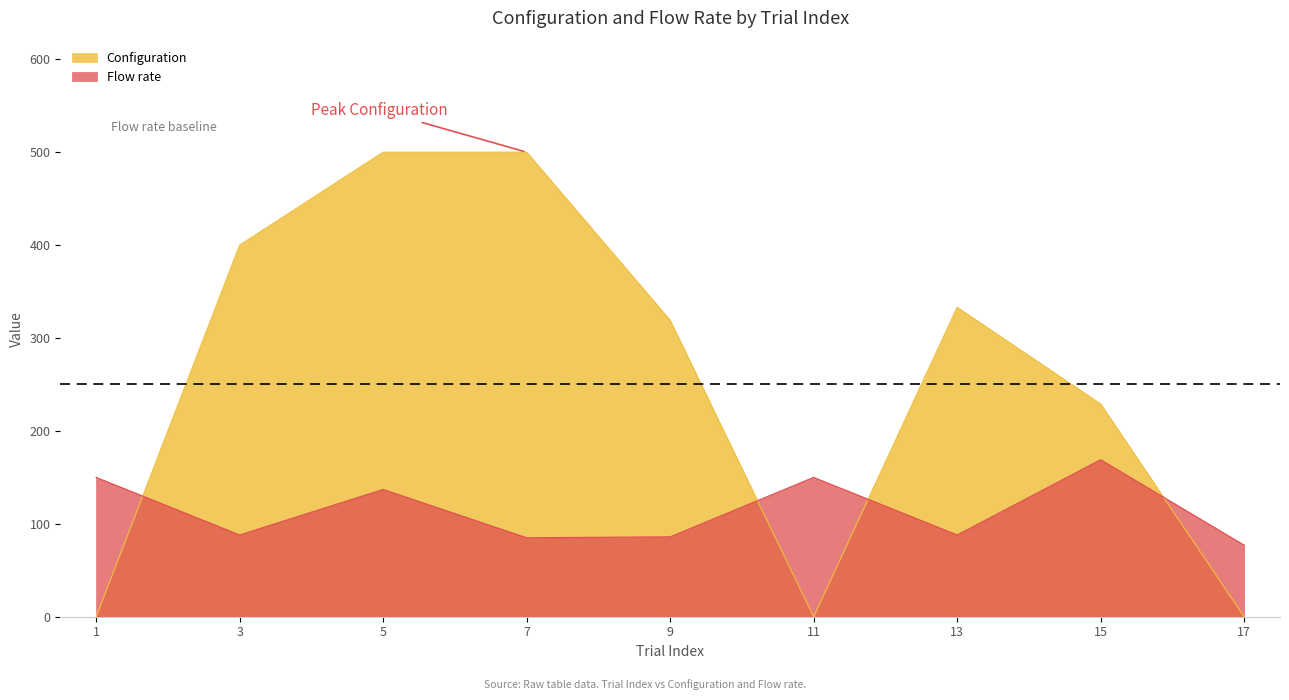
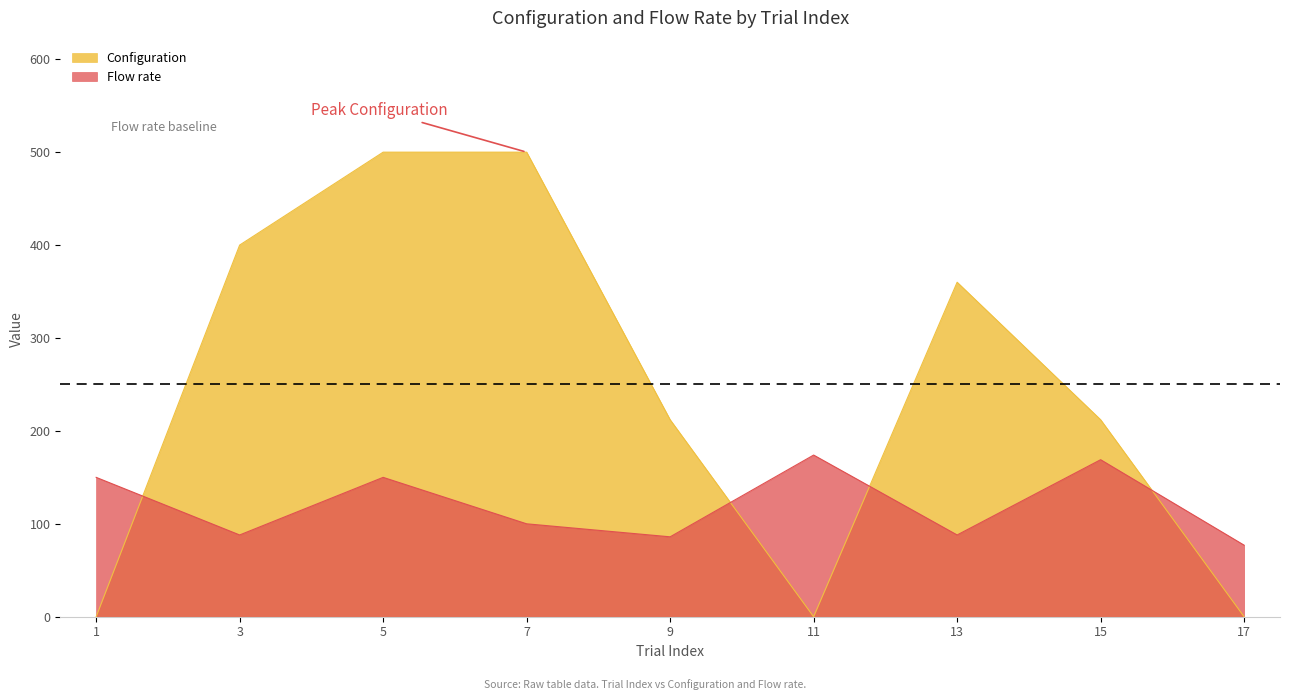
Flow rate, 5: 140 -> 150
Flow rate, 7: 90 -> 100
Configuration, 9: 320 -> 210
Flow rate, 11: 150 -> 170
Configuration, 13: 330 -> 360
Configuration, 15: 230 -> 210
